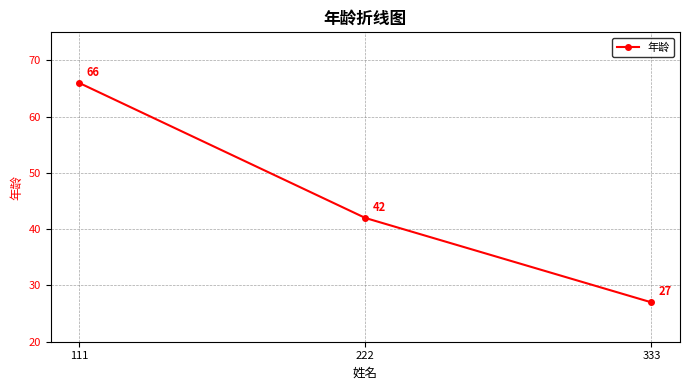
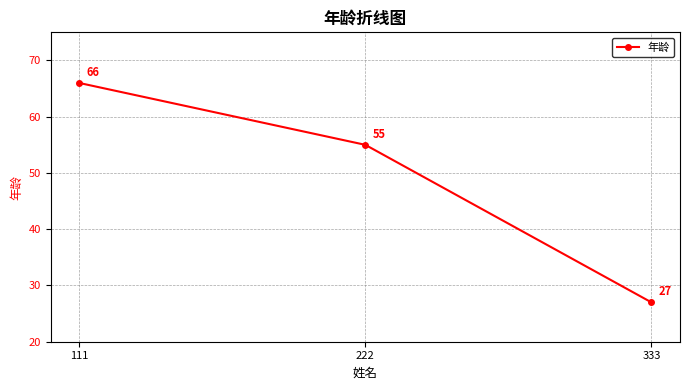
222: 42 -> 55
